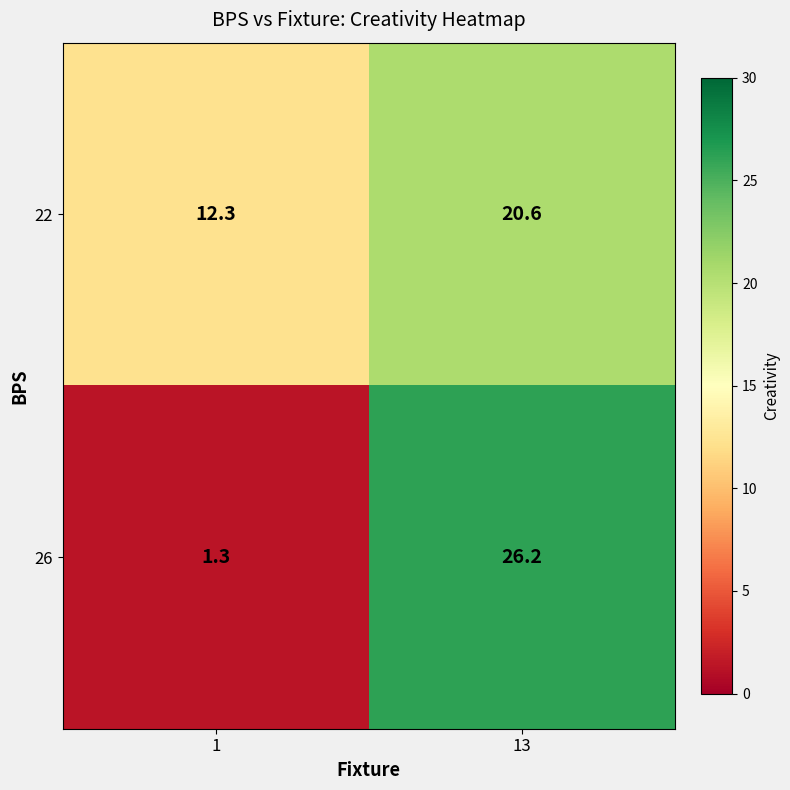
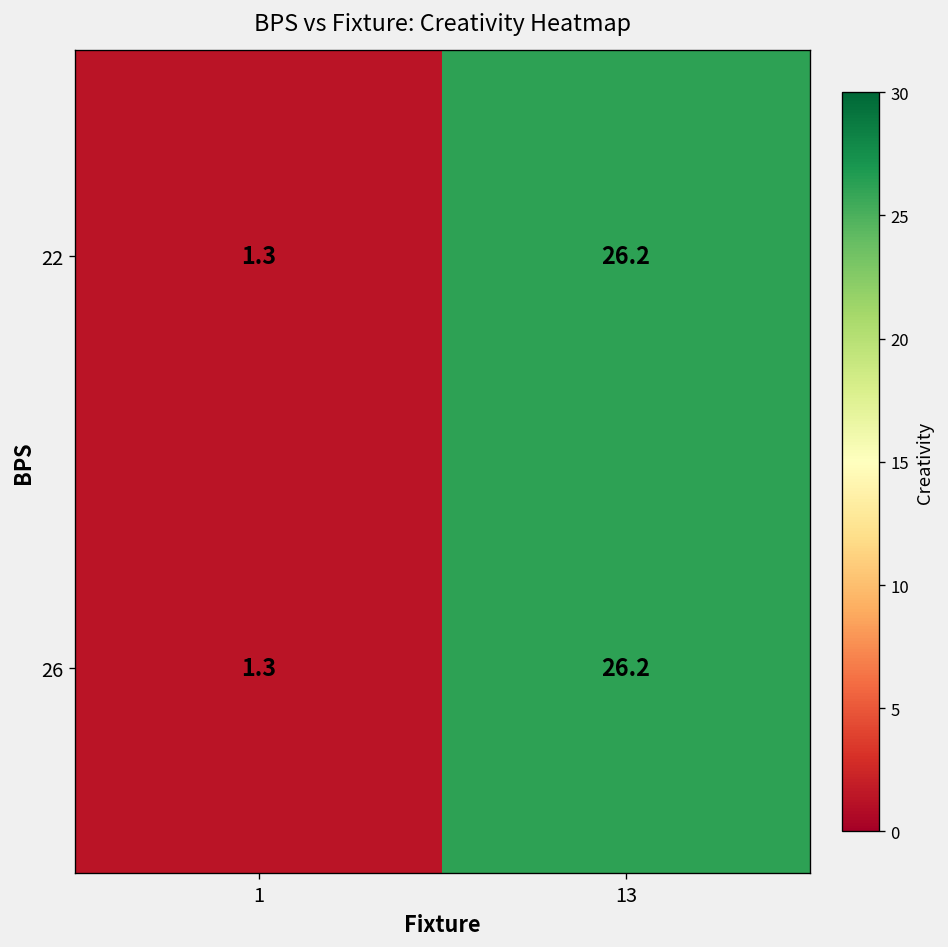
22, 1: 12.3 -> 1.3
22, 13: 20.6 -> 26.2
